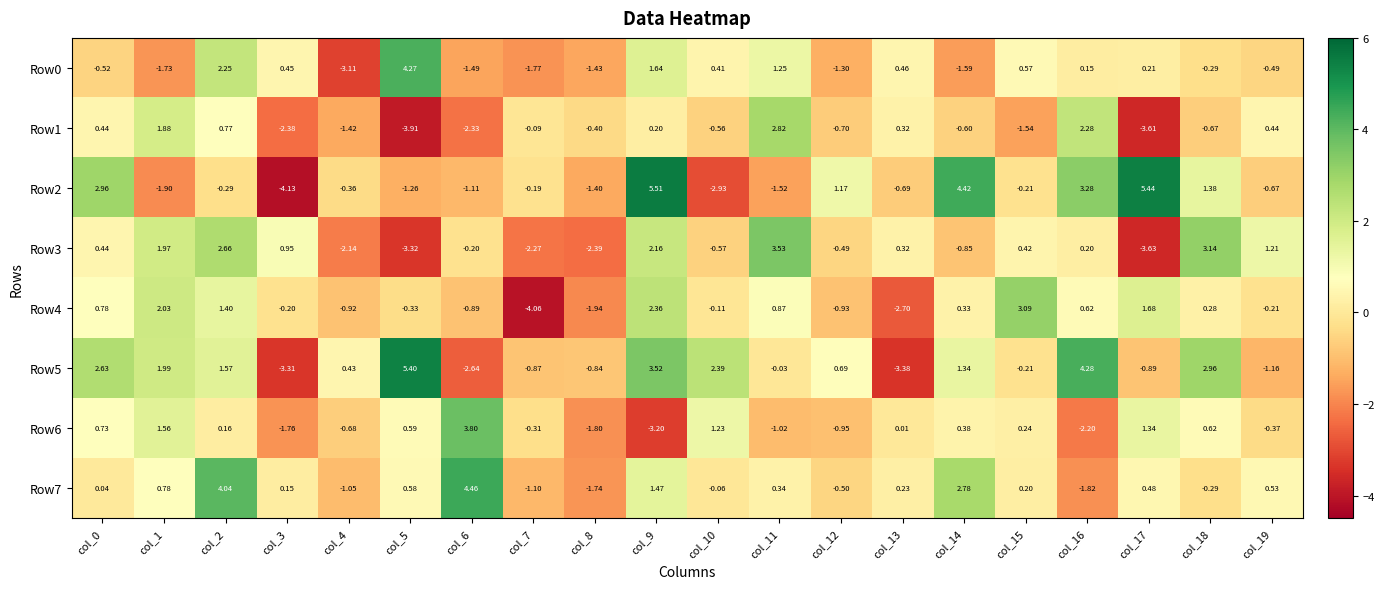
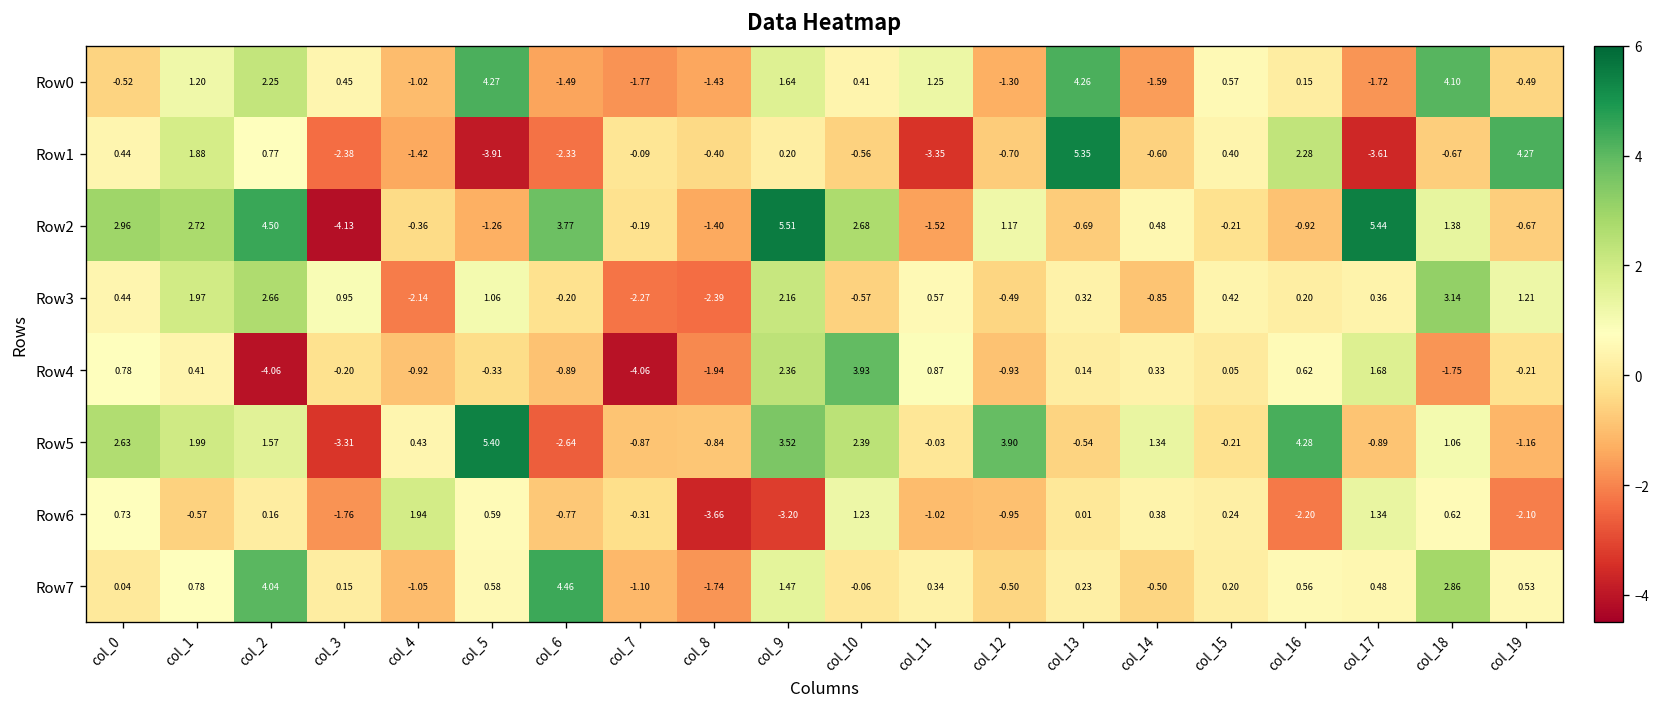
Row0, col_1: -1.73 -> 1.20
Row0, col_4: -3.11 -> -1.02
Row0, col_13: 0.46 -> 4.26
Row0, col_17: 0.21 -> -1.72
Row0, col_18: -0.29 -> 4.10
Row1, col_11: 2.82 -> -3.35
Row1, col_13: 0.32 -> 5.35
Row1, col_15: -1.54 -> 0.40
Row1, col_19: 0.44 -> 4.27
Row2, col_1: -1.90 -> 2.72
Row2, col_2: -0.29 -> 4.50
Row2, col_6: -1.11 -> 3.77
Row2, col_10: -2.93 -> 2.68
Row2, col_14: 4.42 -> 0.48
Row2, col_16: 3.28 -> -0.92
Row3, col_5: -3.32 -> 1.06
Row3, col_11: 3.53 -> 0.57
Row3, col_17: -3.63 -> 0.36
Row4, col_1: 2.03 -> 0.41
Row4, col_2: 1.40 -> -4.06
Row4, col_10: -0.11 -> 3.93
Row4, col_13: -2.70 -> 0.14
Row4, col_15: 3.09 -> 0.05
Row4, col_18: 0.28 -> -1.75
Row5, col_12: 0.69 -> 3.90
Row5, col_13: -3.38 -> -0.54
Row5, col_18: 2.96 -> 1.06
Row6, col_1: 1.56 -> -0.57
Row6, col_4: -0.68 -> 1.94
Row6, col_6: 3.80 -> -0.77
Row6, col_8: -1.80 -> -3.66
Row6, col_19: -0.37 -> -2.10
Row7, col_14: 2.78 -> -0.50
Row7, col_16: -1.82 -> 0.56
Row7, col_18: -0.29 -> 2.86
